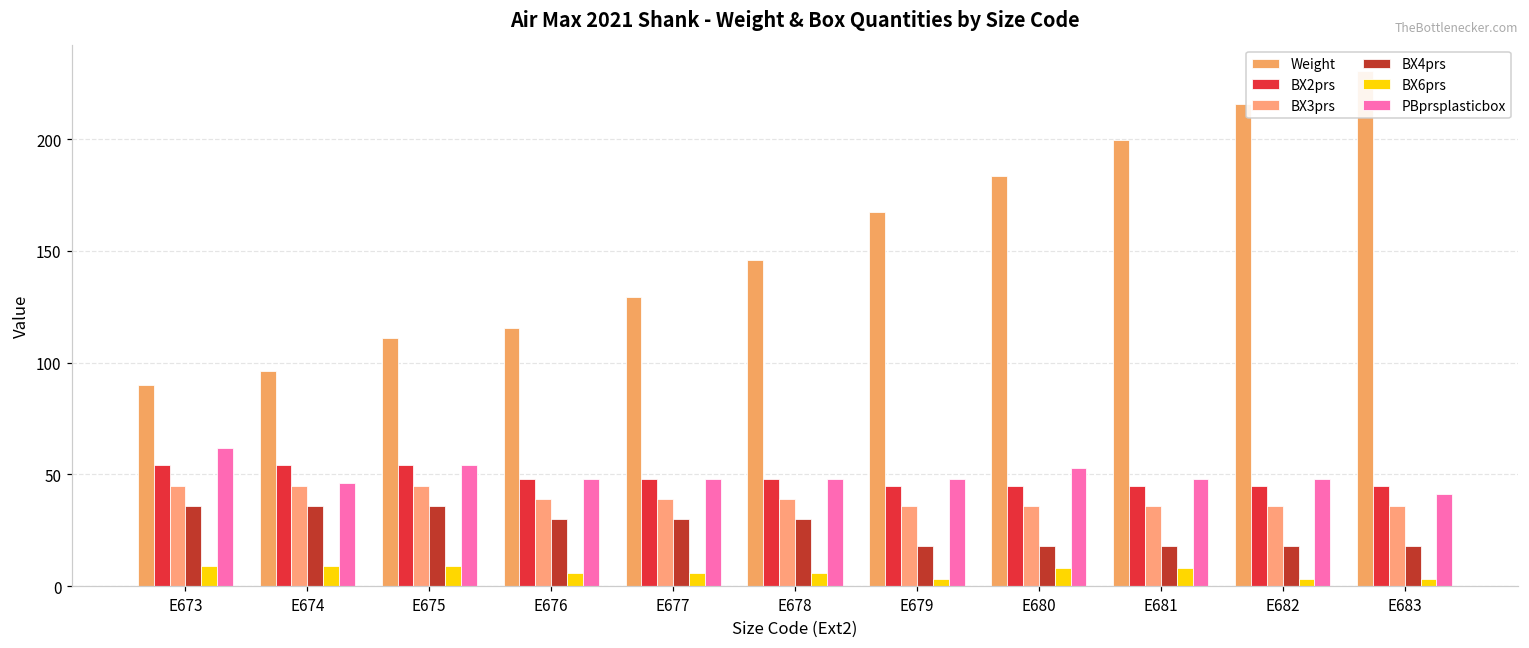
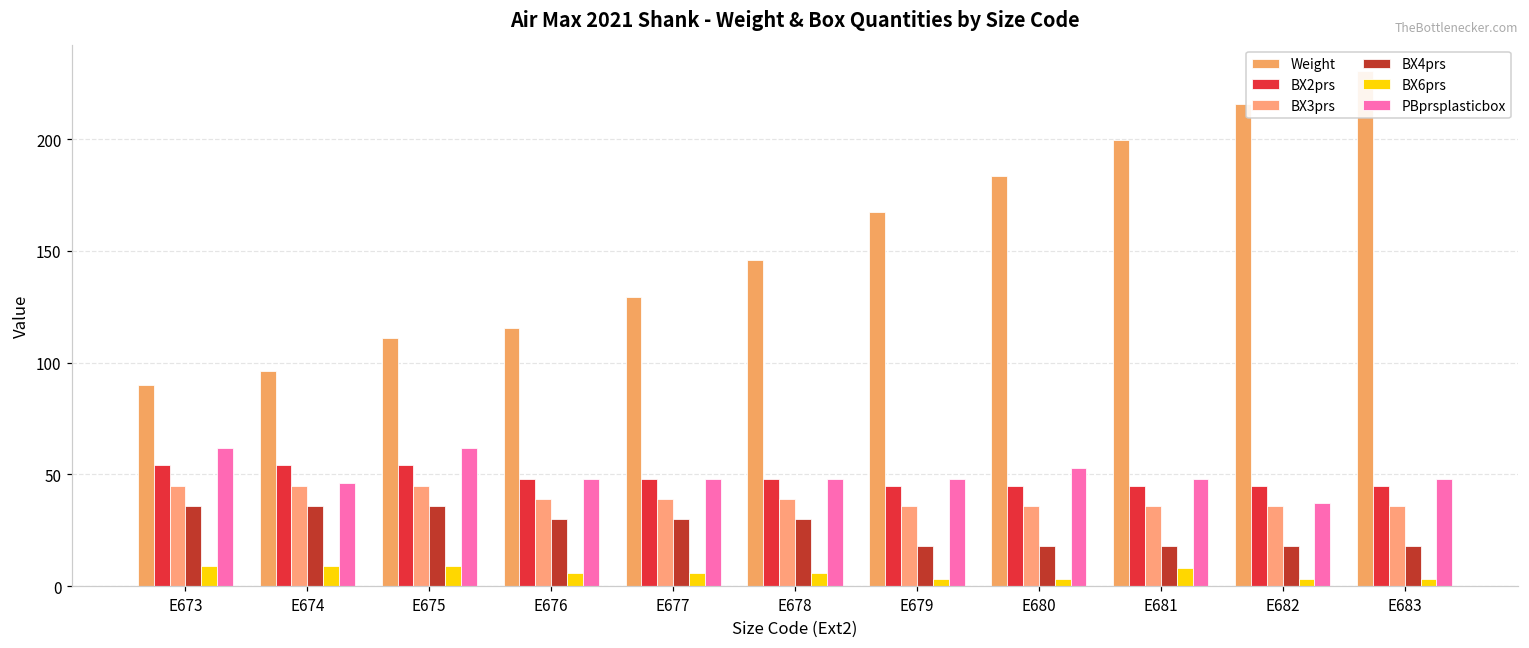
PBprsplasticbox, E675: 54 -> 62
BX6prs, E680: 8 -> 3
PBprsplasticbox, E682: 48 -> 37
PBprsplasticbox, E683: 41 -> 48
